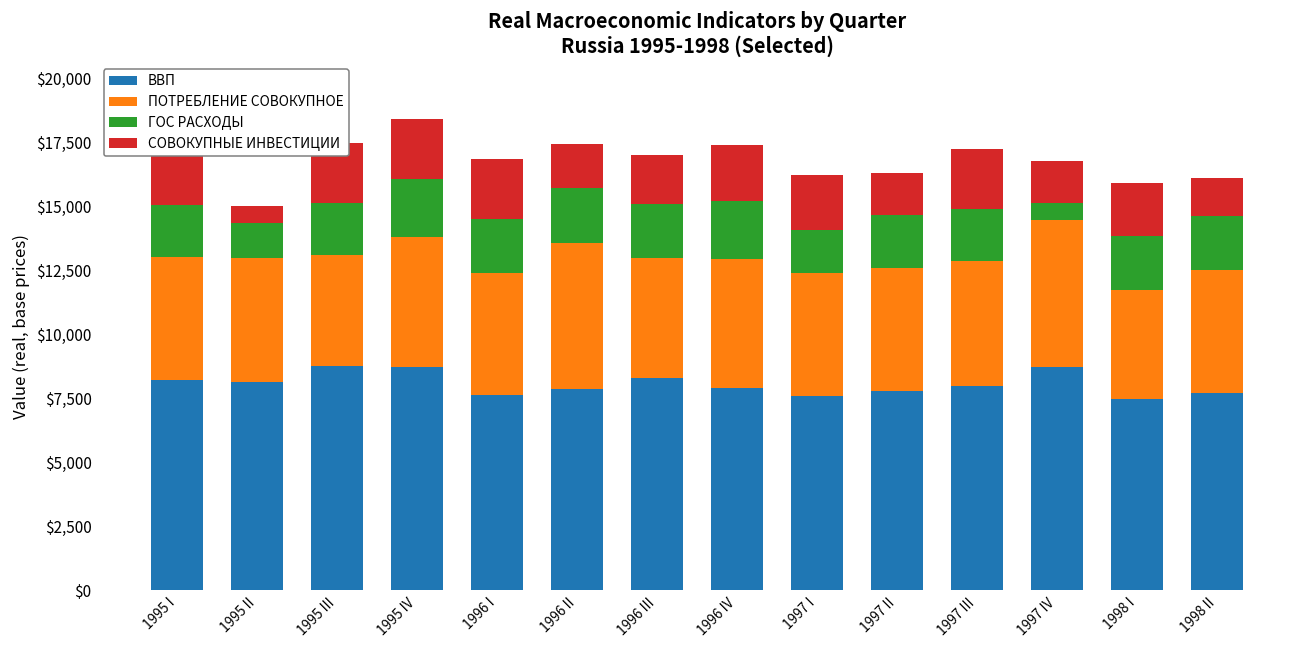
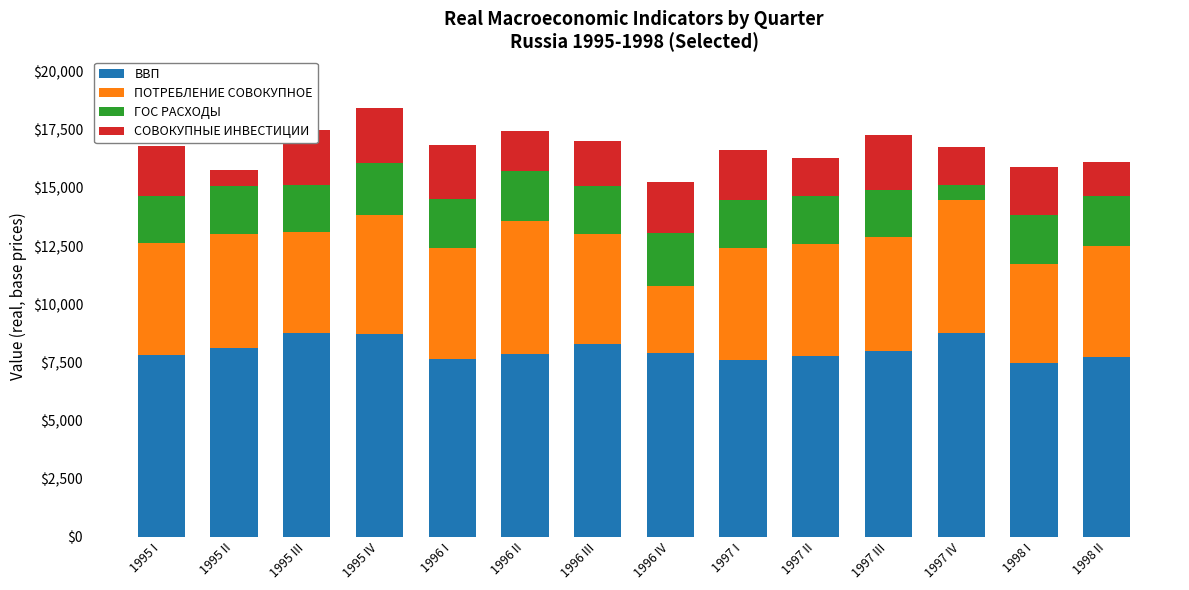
ВВП, 1995 I: $8,200 -> $7,800
ГОС РАСХОДЫ, 1995 II: $1,300 -> $2,100
ПОТРЕБЛЕНИЕ СОВОКУПНОЕ, 1996 IV: $5,000 -> $2,900
ГОС РАСХОДЫ, 1997 I: $1,700 -> $2,100
